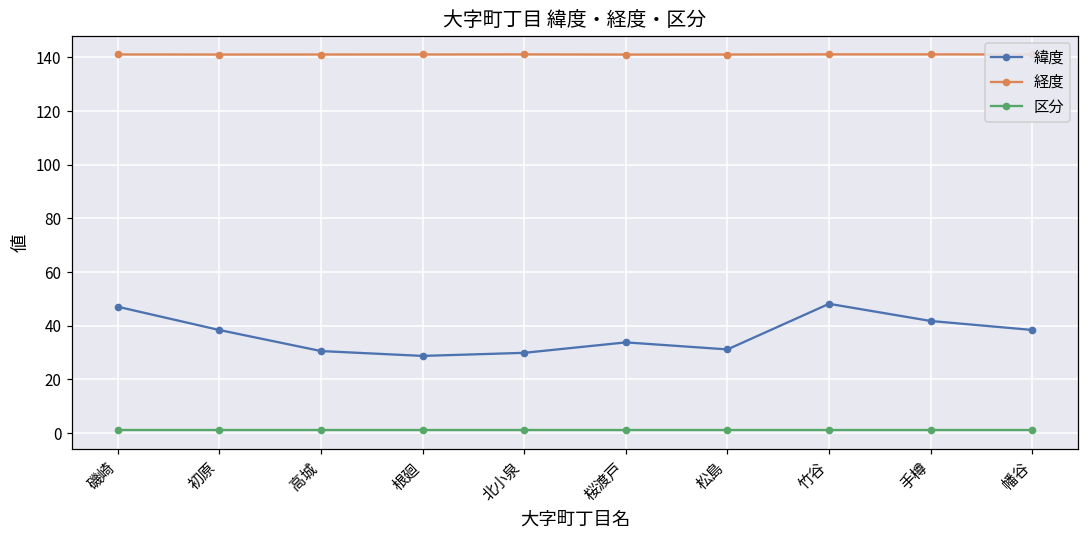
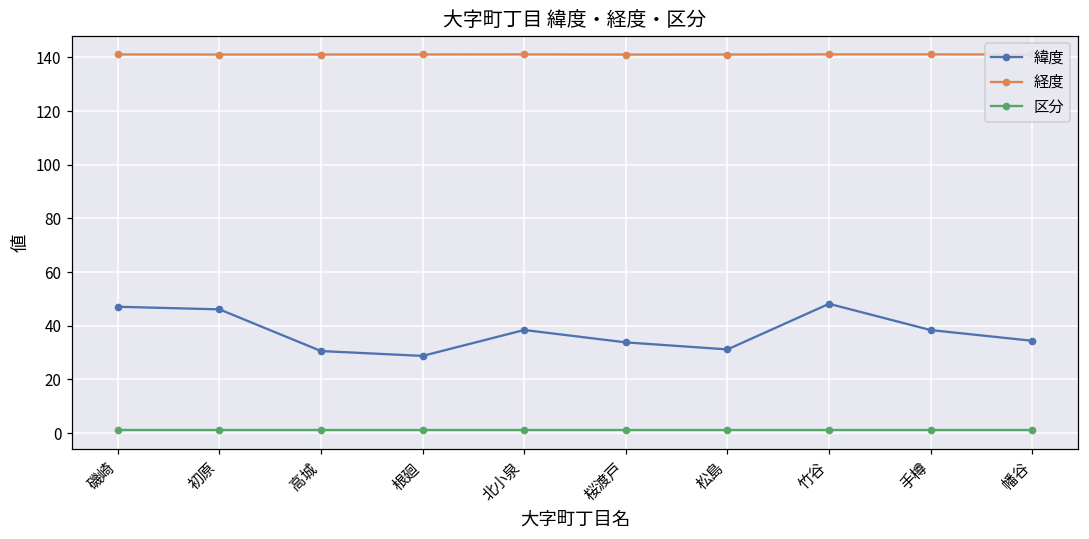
緯度, 初原: 38 -> 46
緯度, 北小泉: 30 -> 38
緯度, 手樽: 42 -> 38
緯度, 幡谷: 38 -> 34
